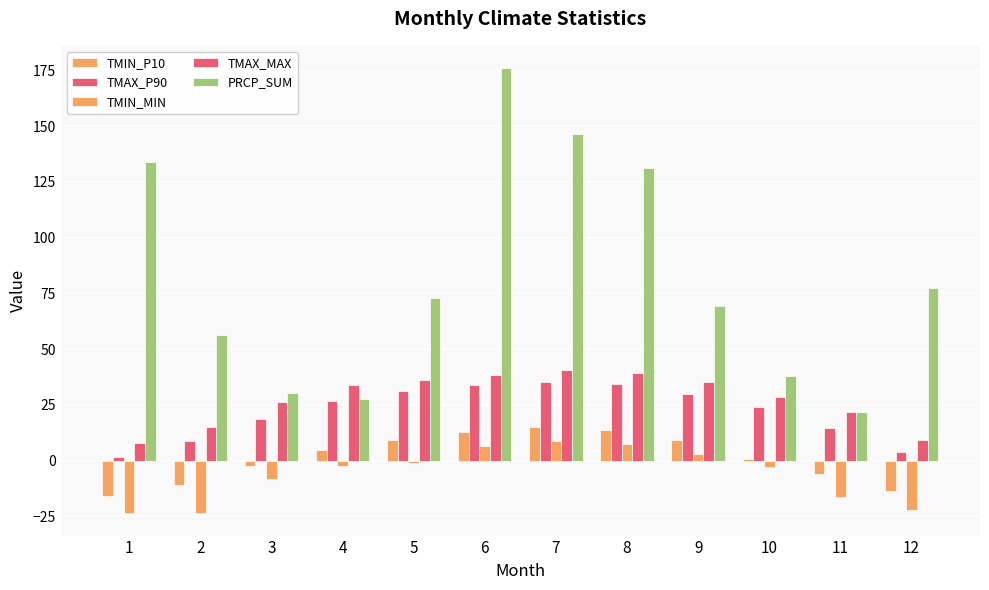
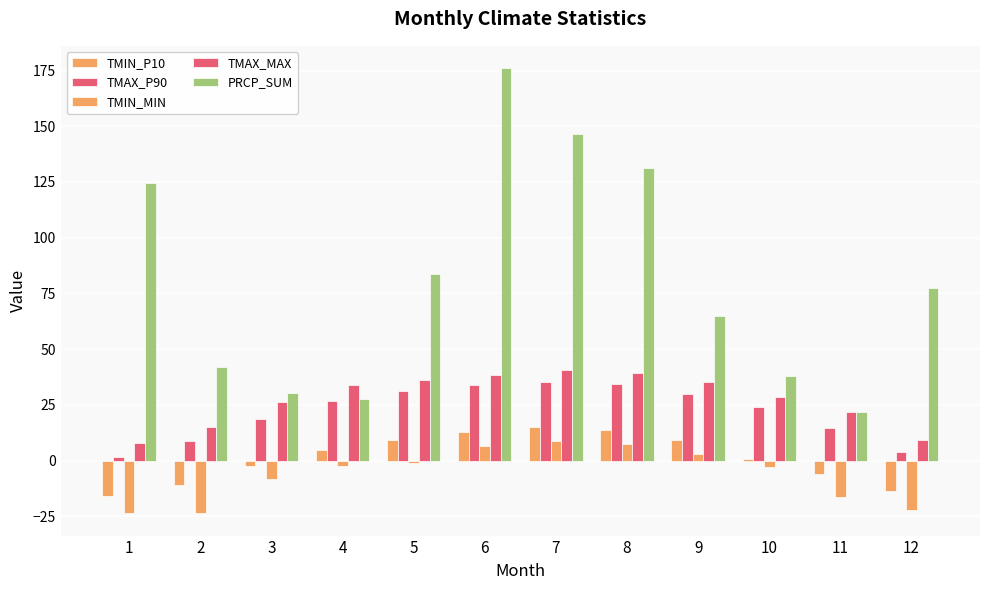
PRCP_SUM, 1: 134 -> 125
PRCP_SUM, 2: 56 -> 42
PRCP_SUM, 5: 73 -> 84
PRCP_SUM, 9: 70 -> 65
